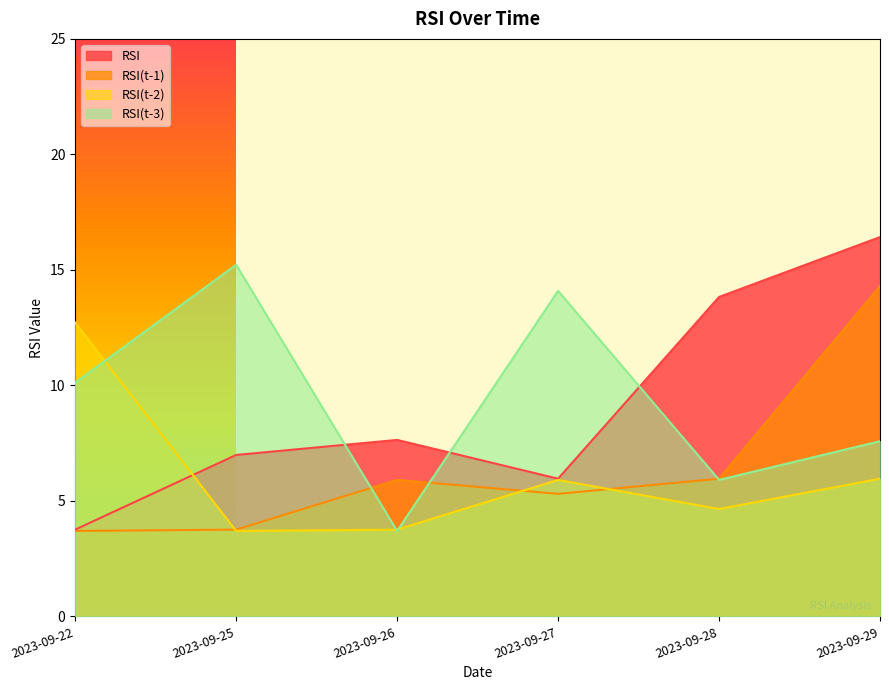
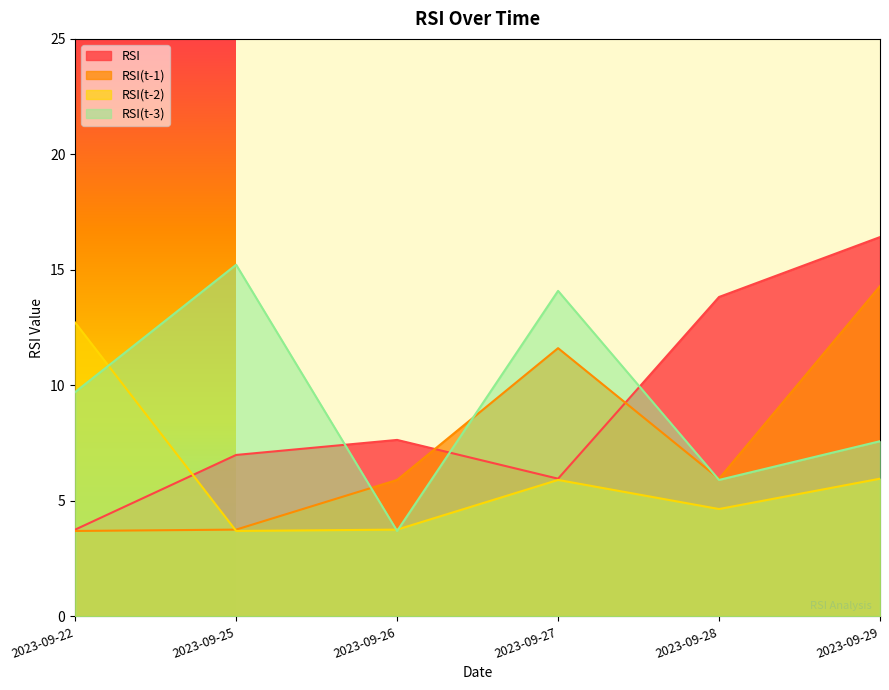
RSI(t-3), 2023-09-22: 10.1 -> 9.7
RSI(t-1), 2023-09-27: 5.3 -> 11.6
